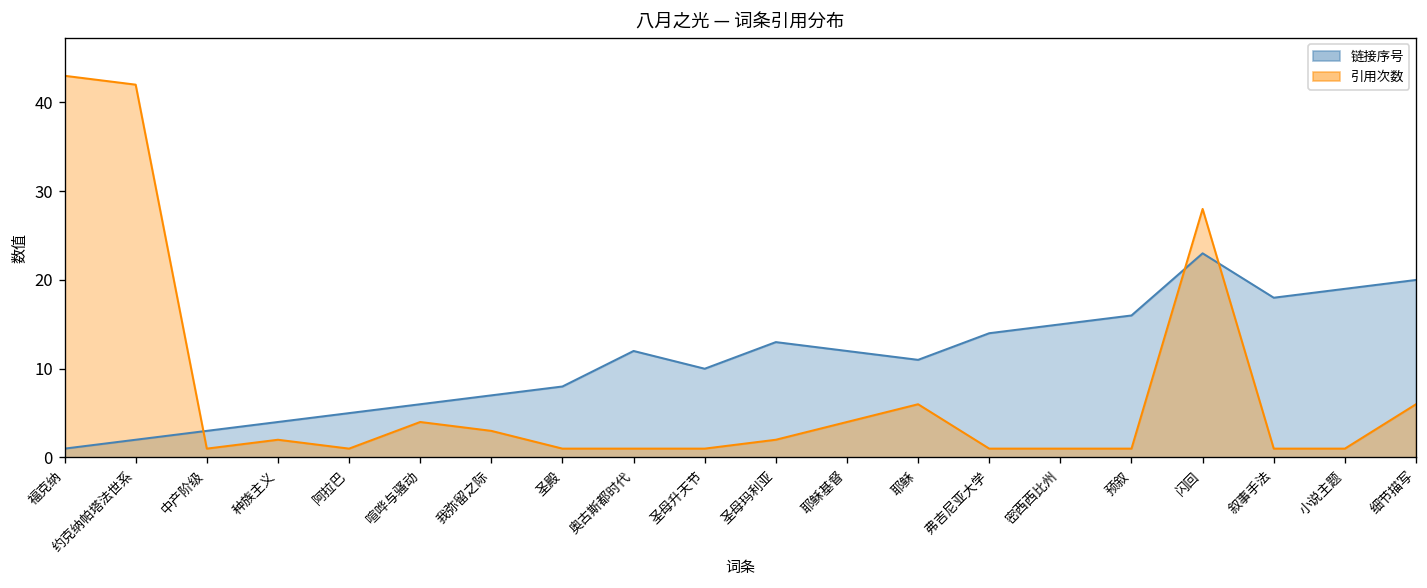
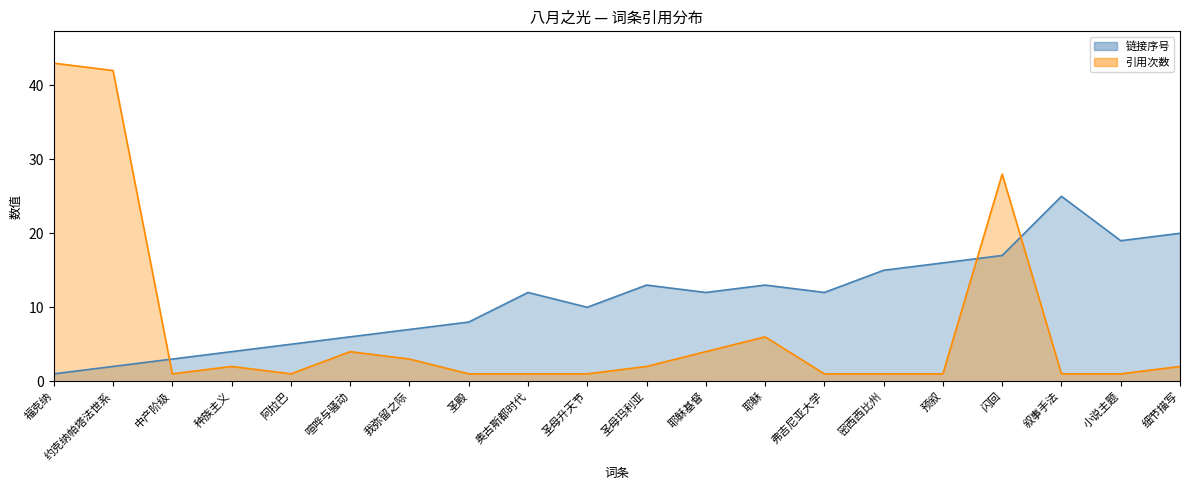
链接序号, 耶稣: 11 -> 13
链接序号, 弗吉尼亚大学: 14 -> 12
链接序号, 闪回: 23 -> 17
链接序号, 叙事手法: 18 -> 25
引用次数, 细节描写: 6 -> 2
